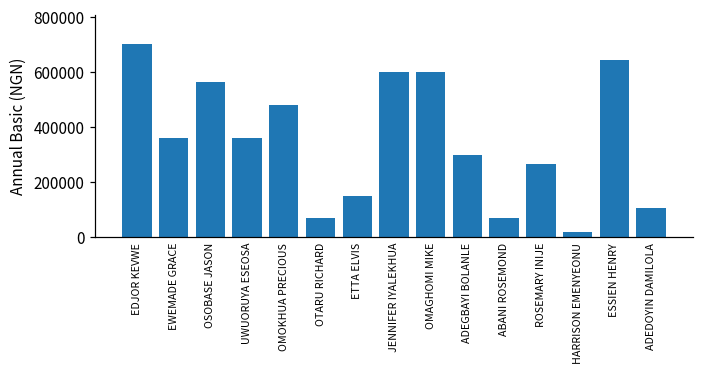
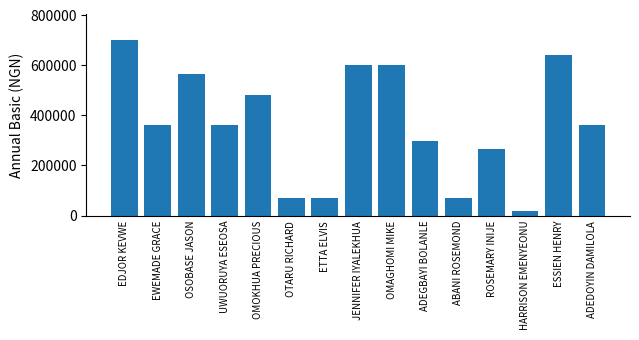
ETTA ELVIS: 150000 -> 70000
ADEDOYIN DAMILOLA: 110000 -> 360000
